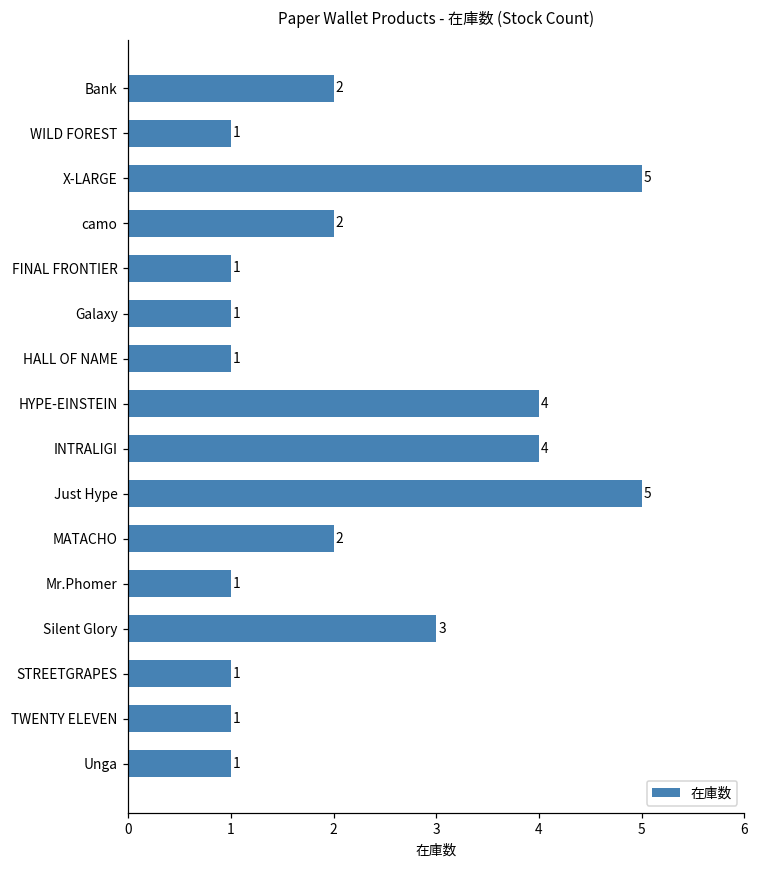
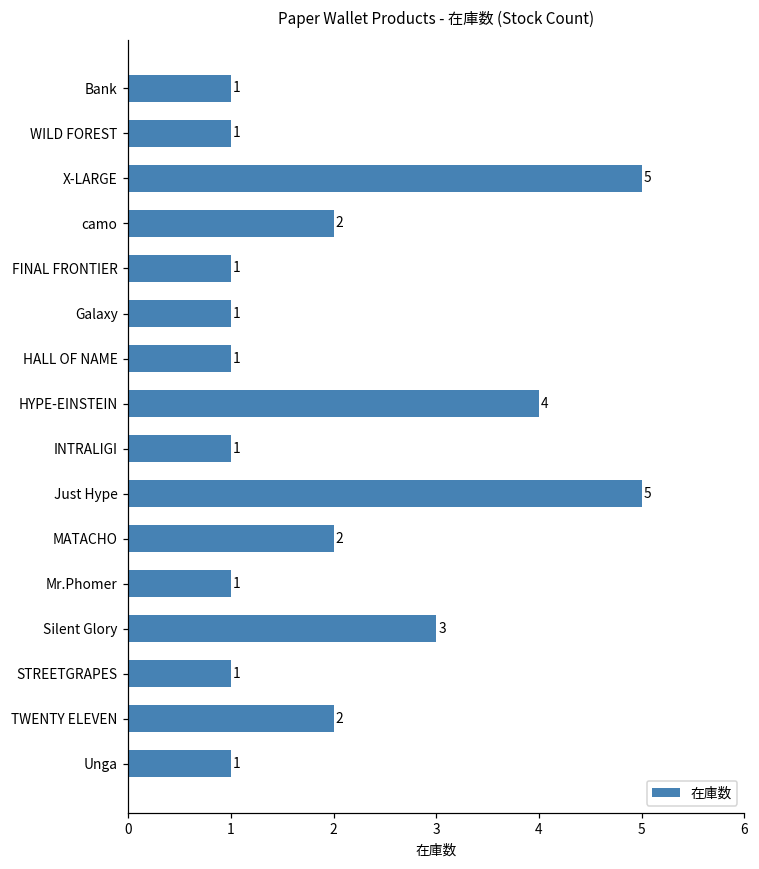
Bank: 2 -> 1
INTRALIGI: 4 -> 1
TWENTY ELEVEN: 1 -> 2
